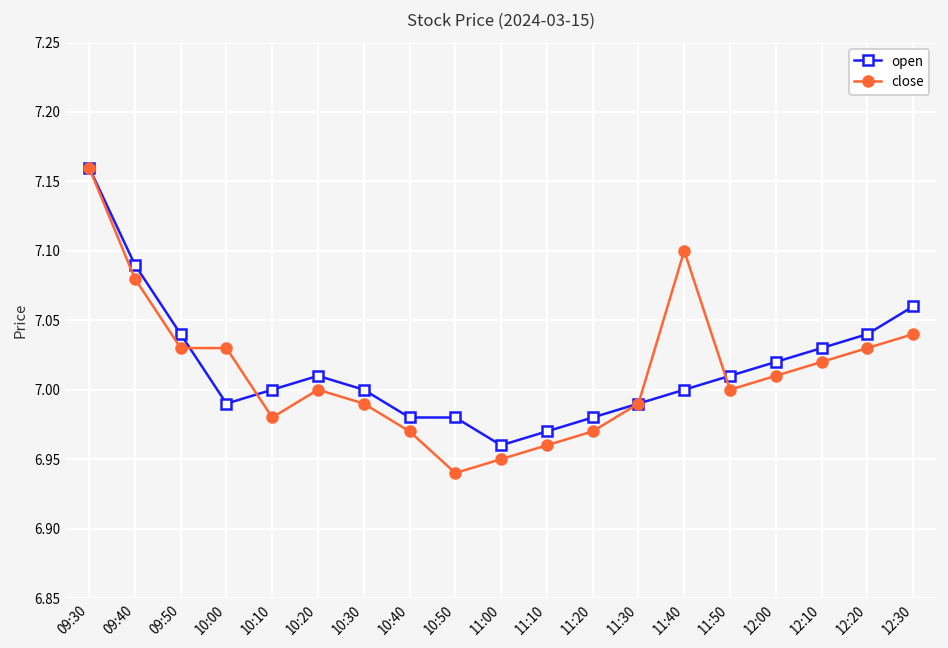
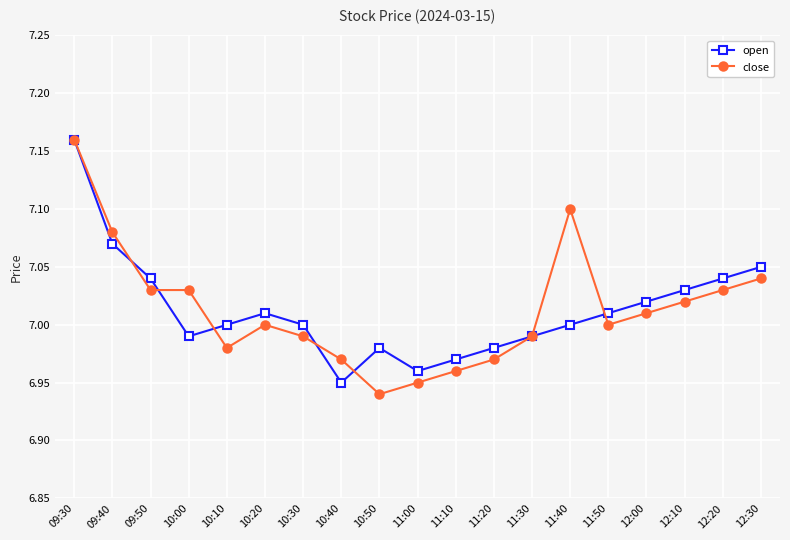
open, 09:40: 7.09 -> 7.07
open, 10:40: 6.98 -> 6.95
open, 12:30: 7.06 -> 7.05
